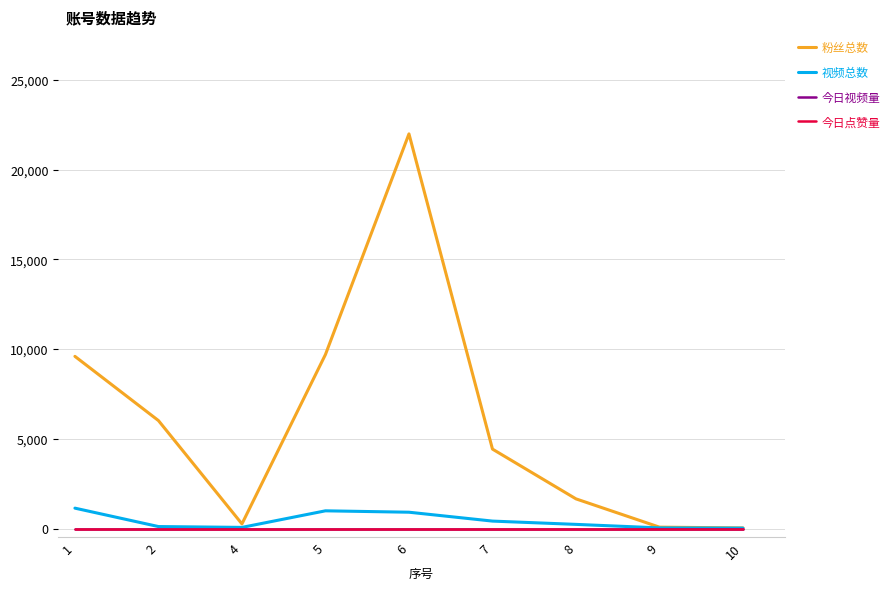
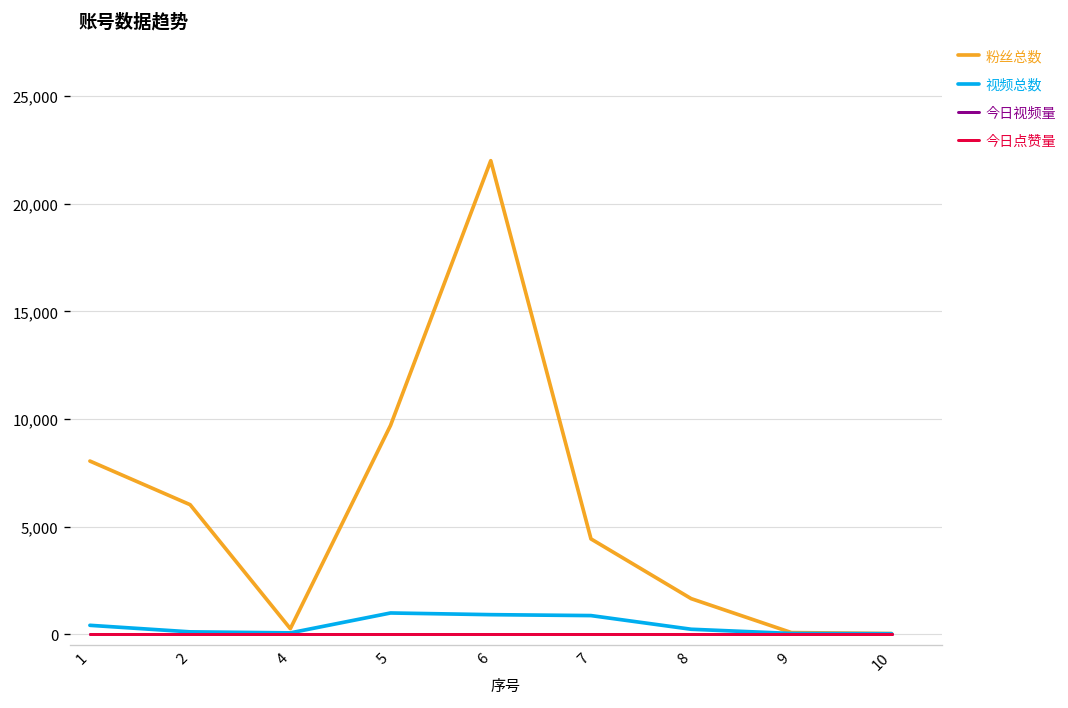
粉丝总数, 1: 9,600 -> 8,000
视频总数, 1: 1,100 -> 400
视频总数, 7: 400 -> 900
